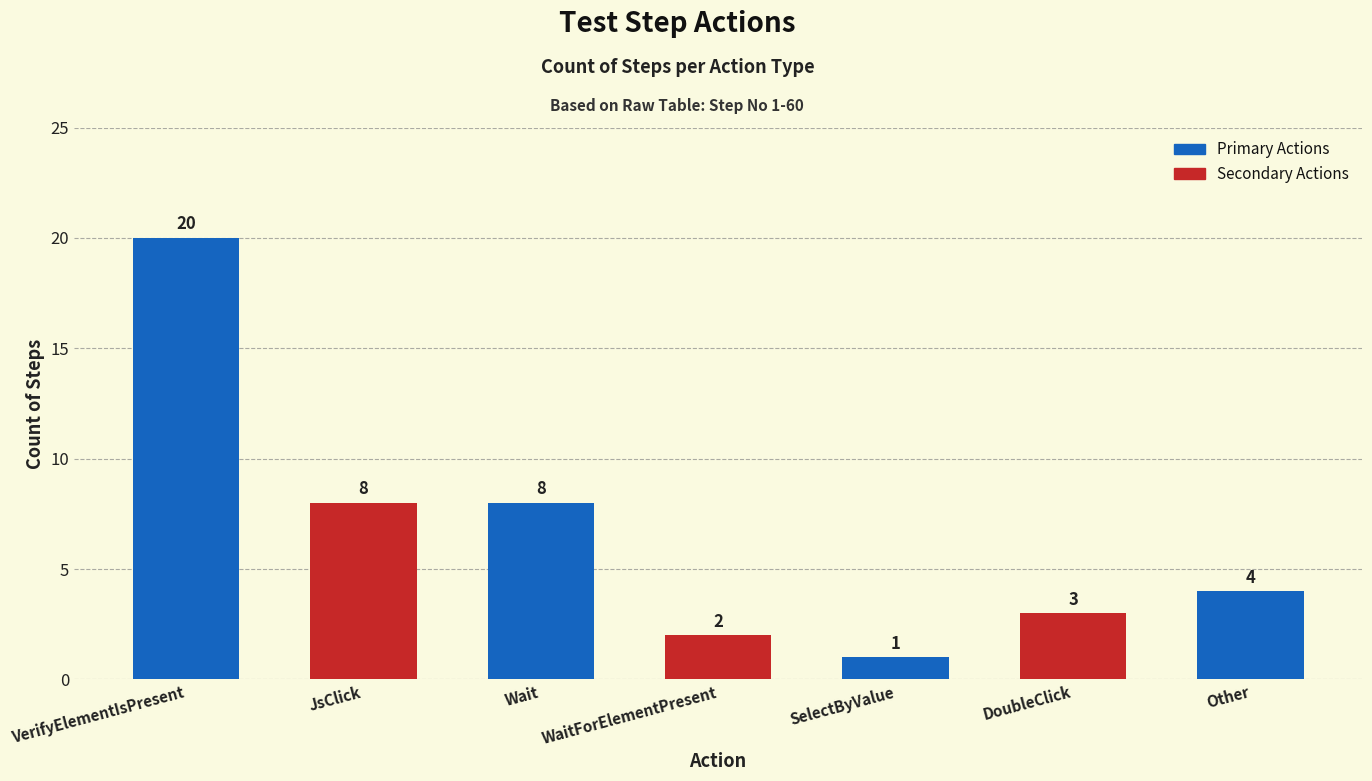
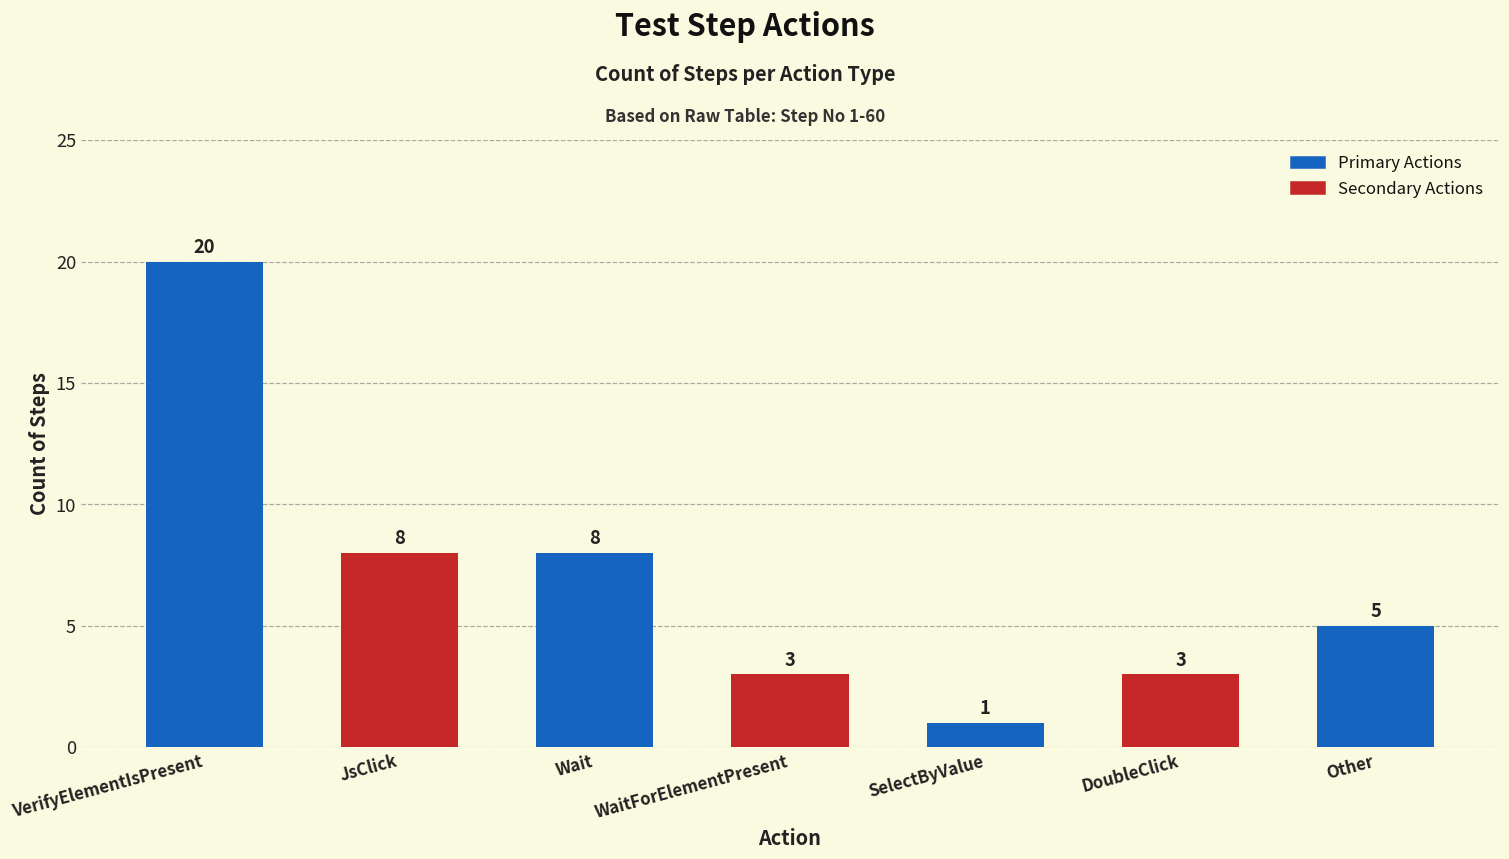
WaitForElementPresent: 2 -> 3
Other: 4 -> 5
